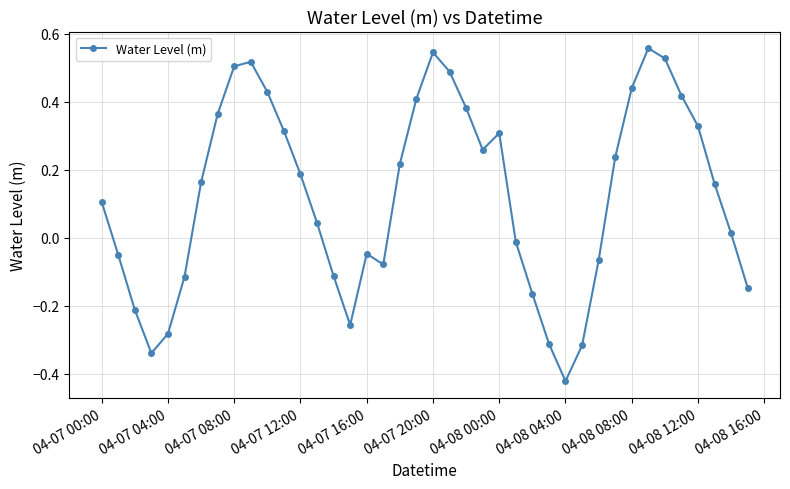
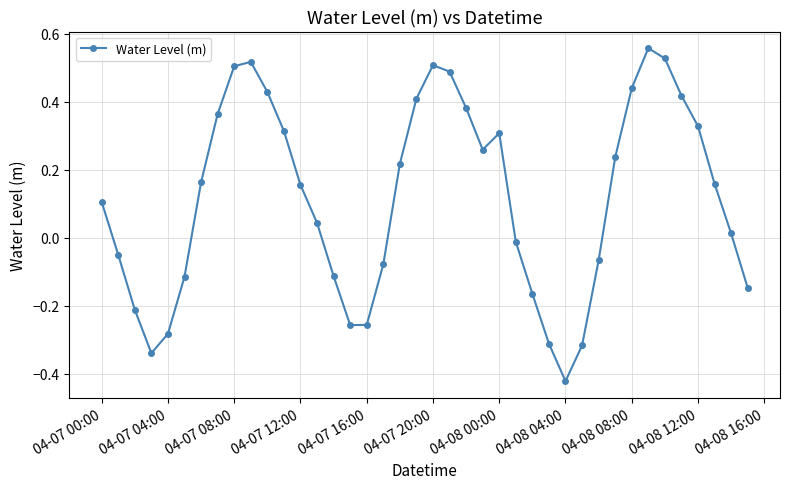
04-07 12:00: 0.19 -> 0.16
04-07 16:00: -0.05 -> -0.26
04-07 20:00: 0.54 -> 0.51
